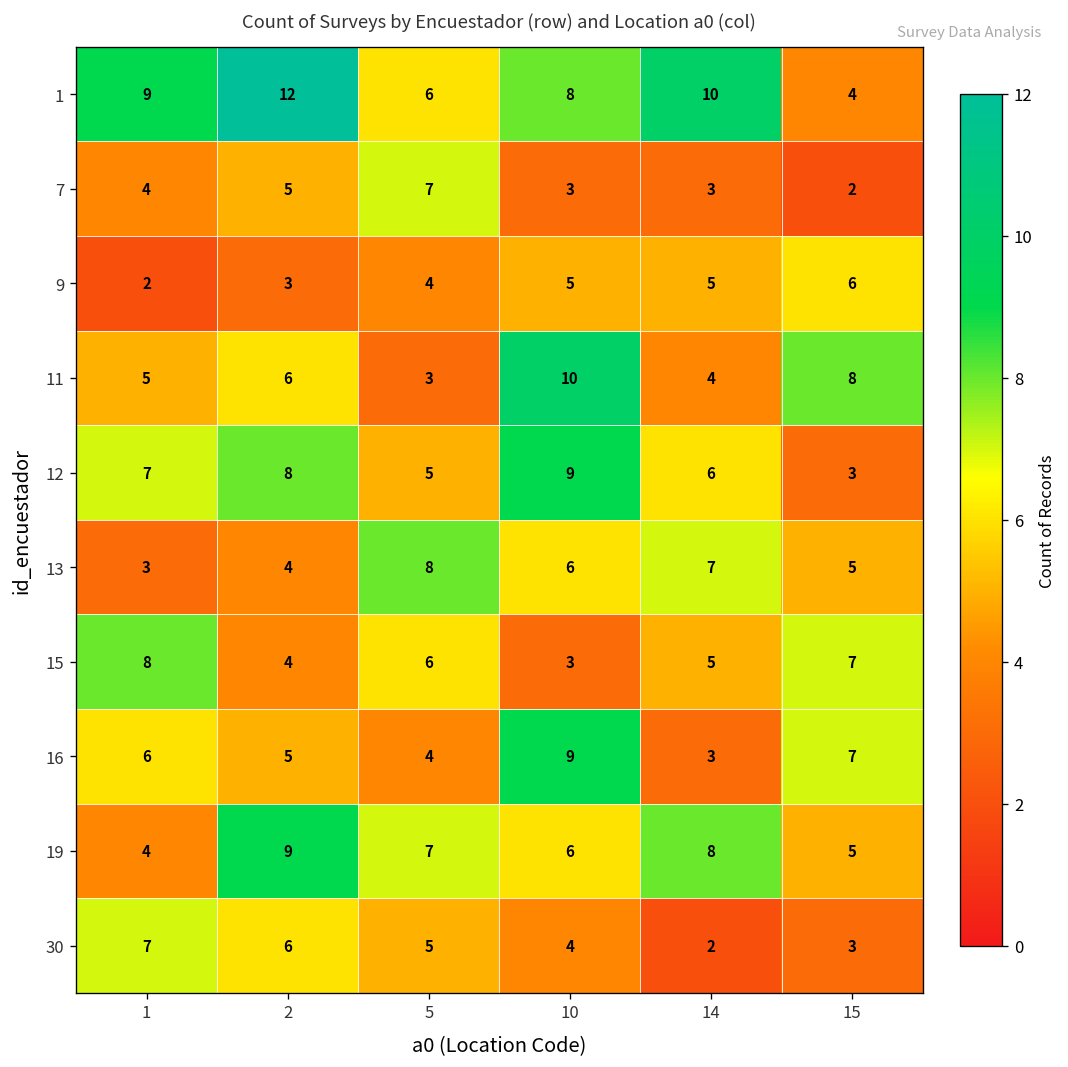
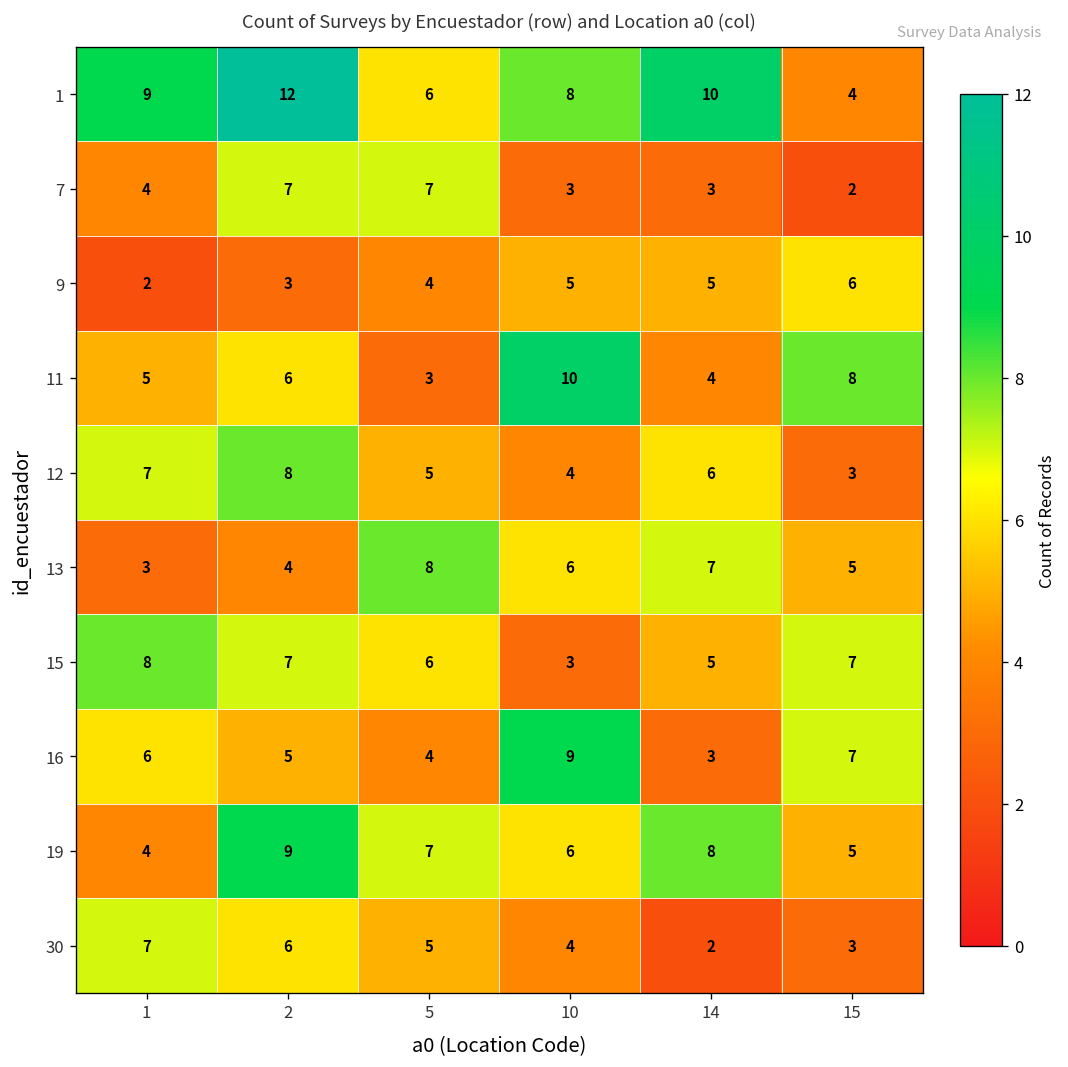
7, 2: 5 -> 7
12, 10: 9 -> 4
15, 2: 4 -> 7
